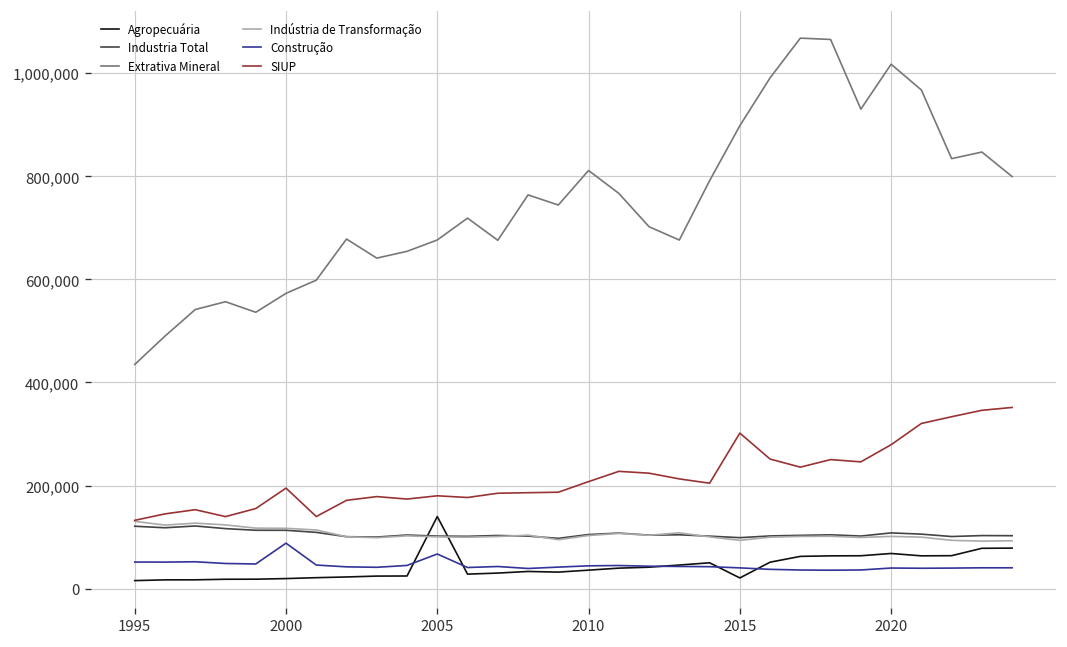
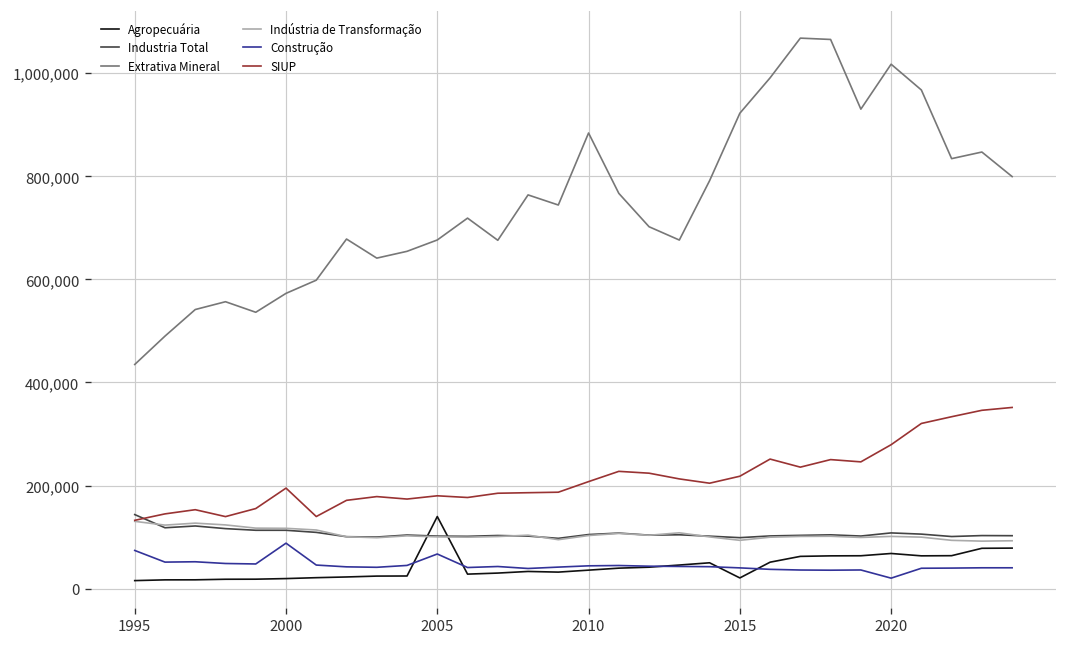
Industria Total, 1995: 120,000 -> 140,000
Construção, 1995: 50,000 -> 70,000
Extrativa Mineral, 2010: 810,000 -> 880,000
Extrativa Mineral, 2015: 900,000 -> 920,000
SIUP, 2015: 300,000 -> 220,000
Construção, 2020: 40,000 -> 20,000
